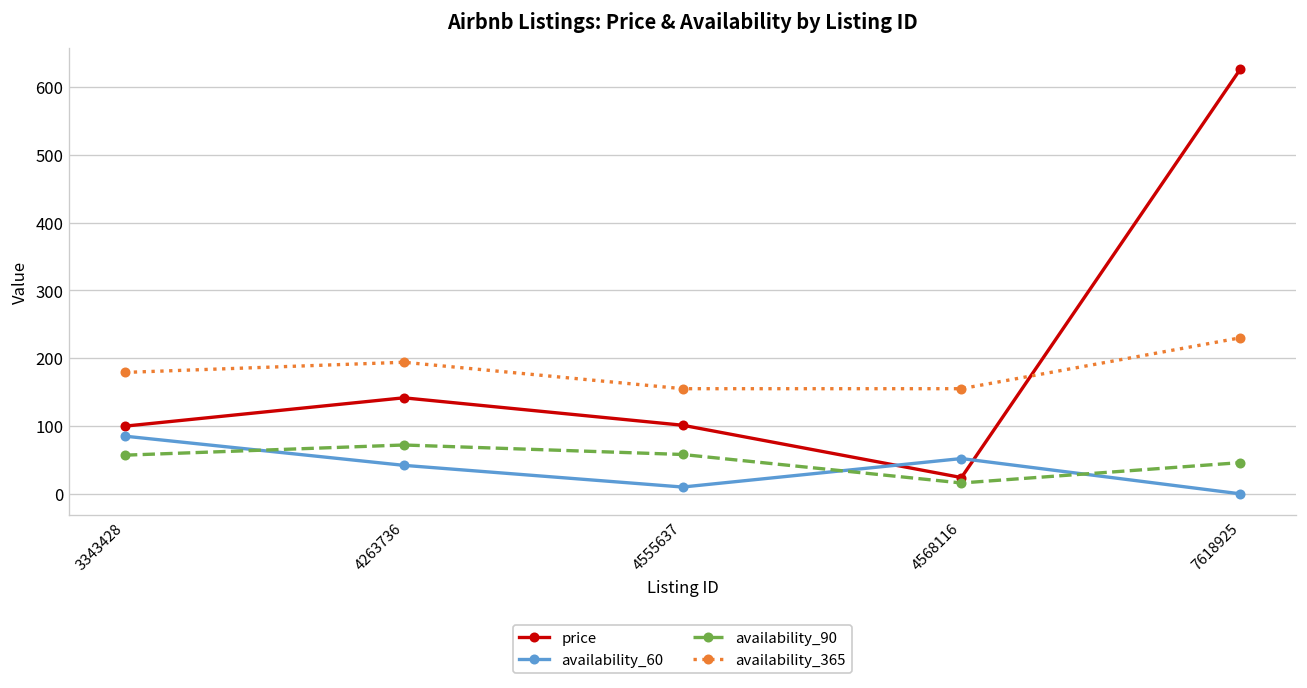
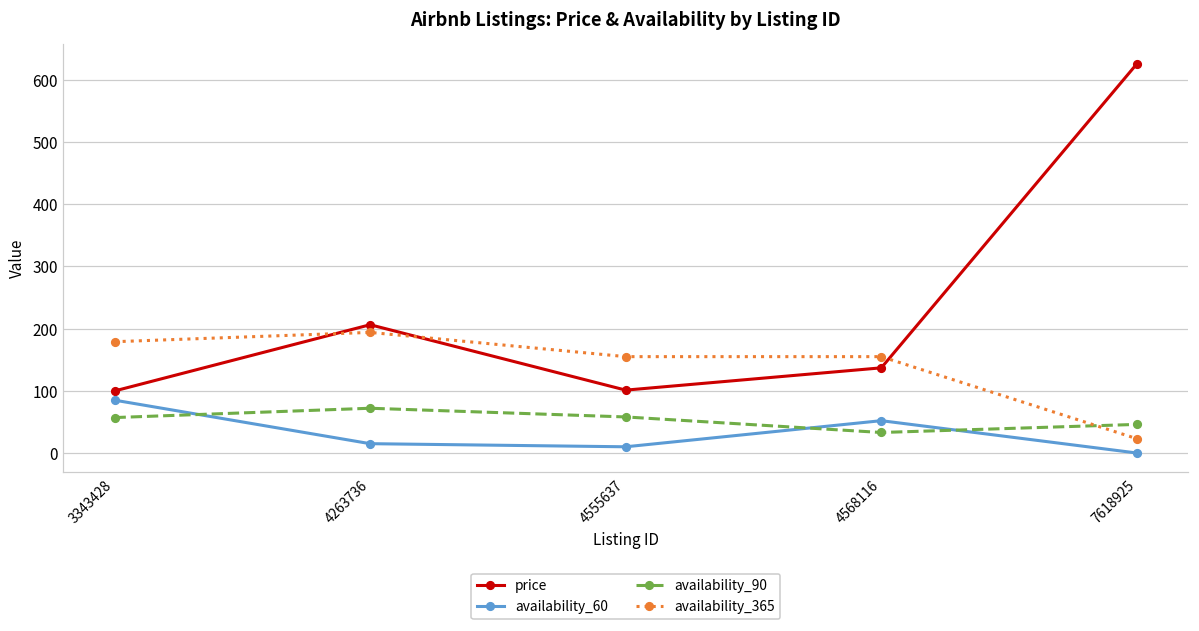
price, 4263736: 140 -> 210
availability_60, 4263736: 40 -> 20
price, 4568116: 20 -> 140
availability_90, 4568116: 20 -> 30
availability_365, 7618925: 230 -> 20
